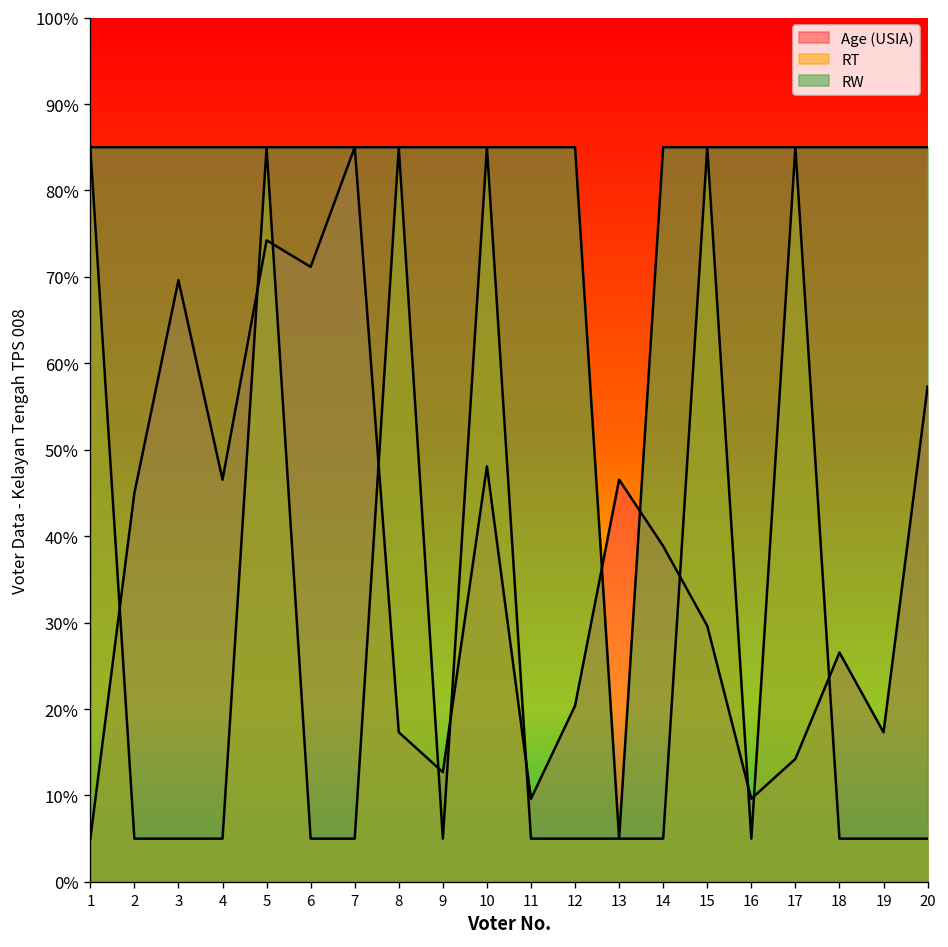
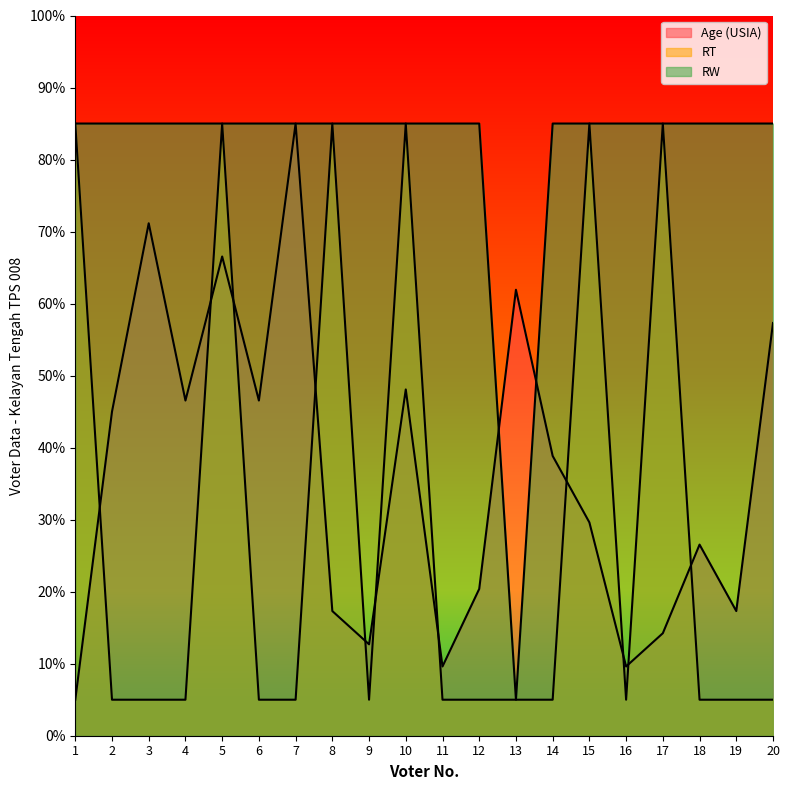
Age (USIA), 3: 70% -> 71%
Age (USIA), 5: 74% -> 67%
Age (USIA), 6: 71% -> 47%
Age (USIA), 13: 47% -> 62%
